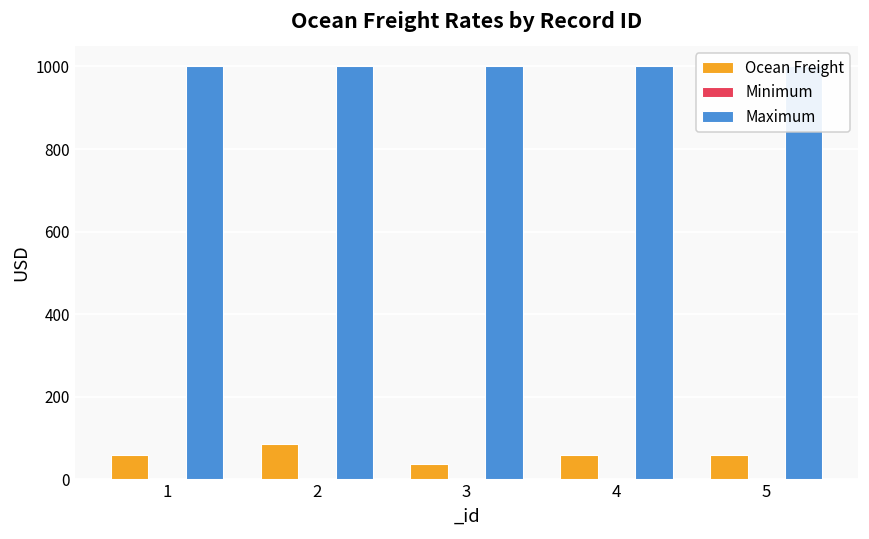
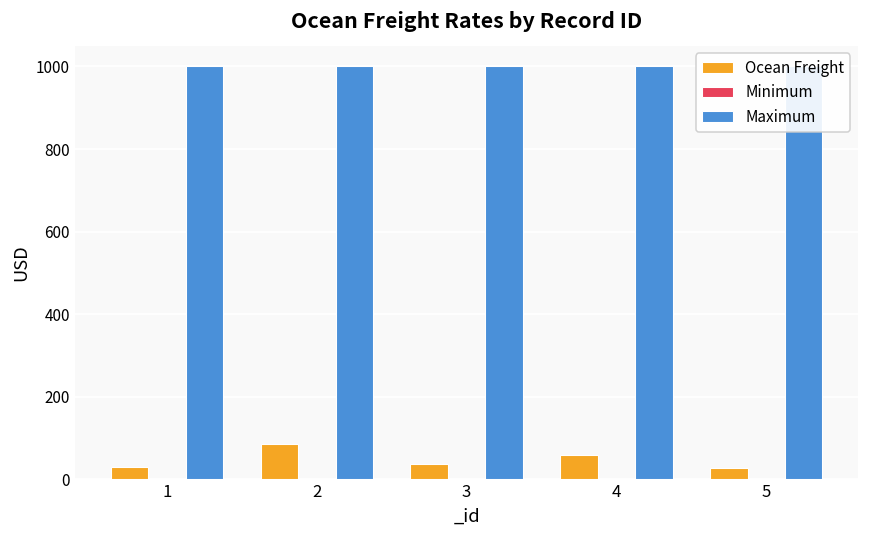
Ocean Freight, 1: 60 -> 30
Ocean Freight, 5: 60 -> 30
